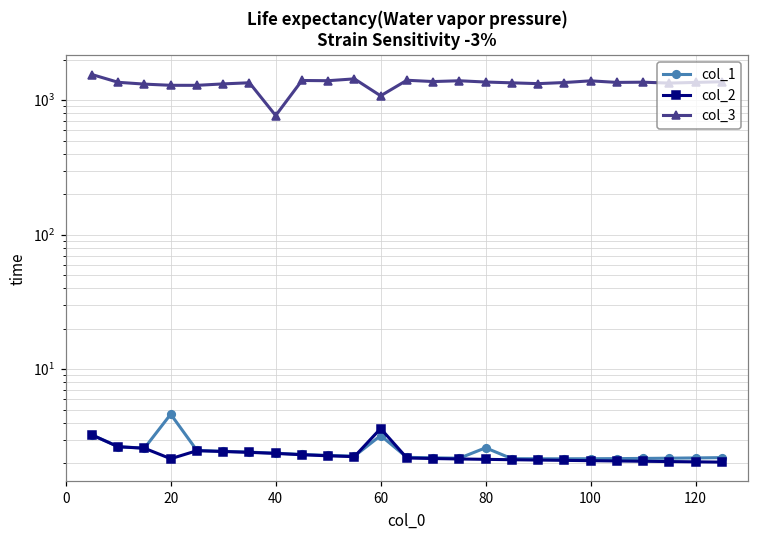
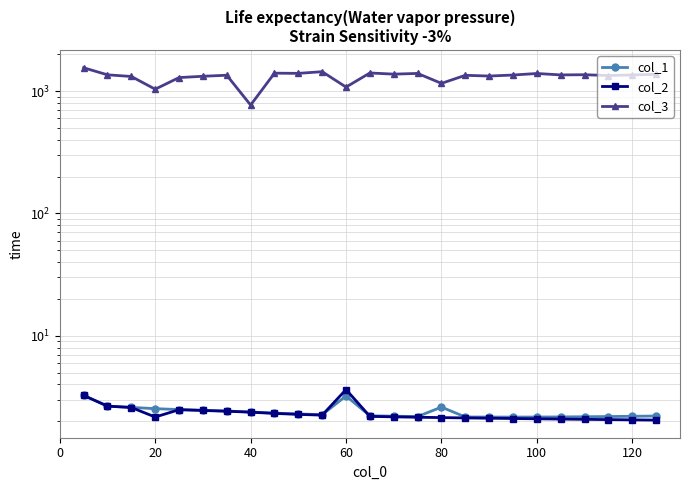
col_1, 20: 4.6 -> 2.5
col_3, 20: 1300 -> 1000
col_3, 80: 1400 -> 1200
